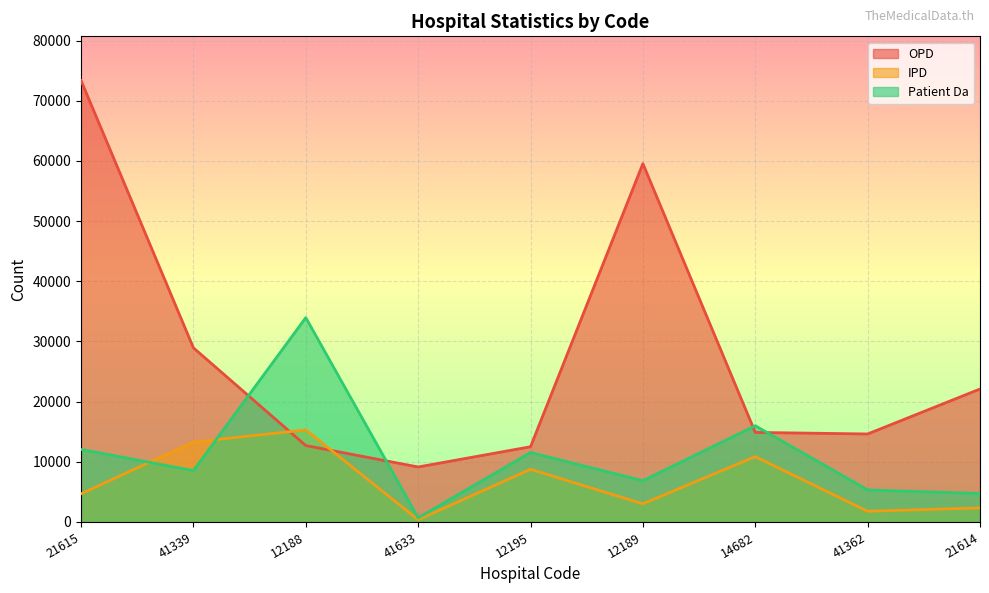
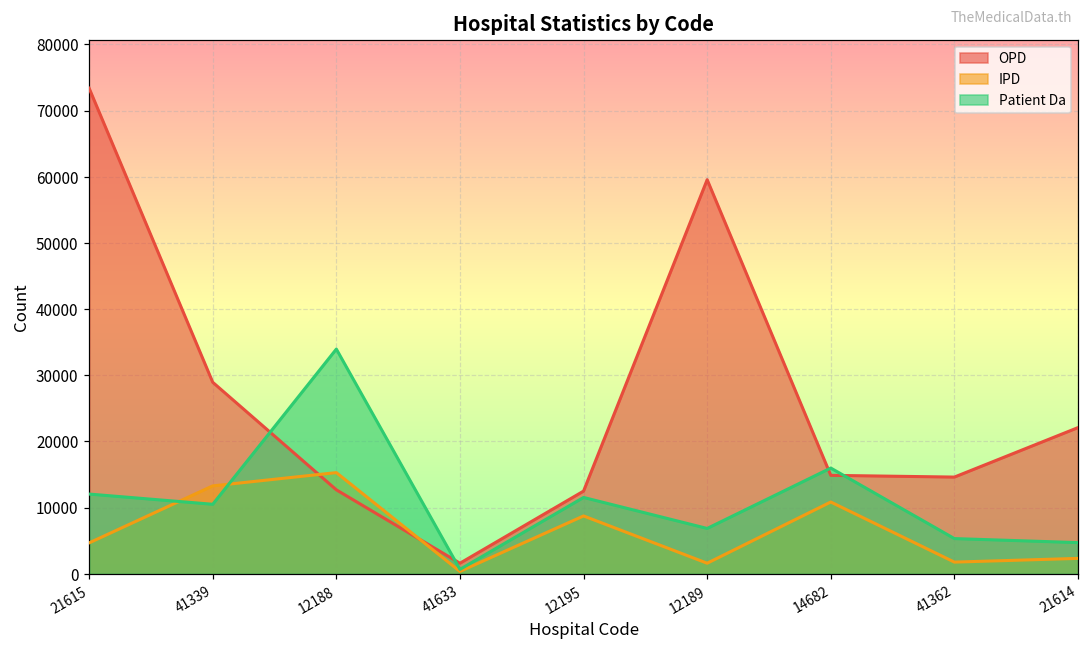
Patient Da, 41339: 9000 -> 11000
OPD, 41633: 9000 -> 2000
IPD, 12189: 3000 -> 2000
